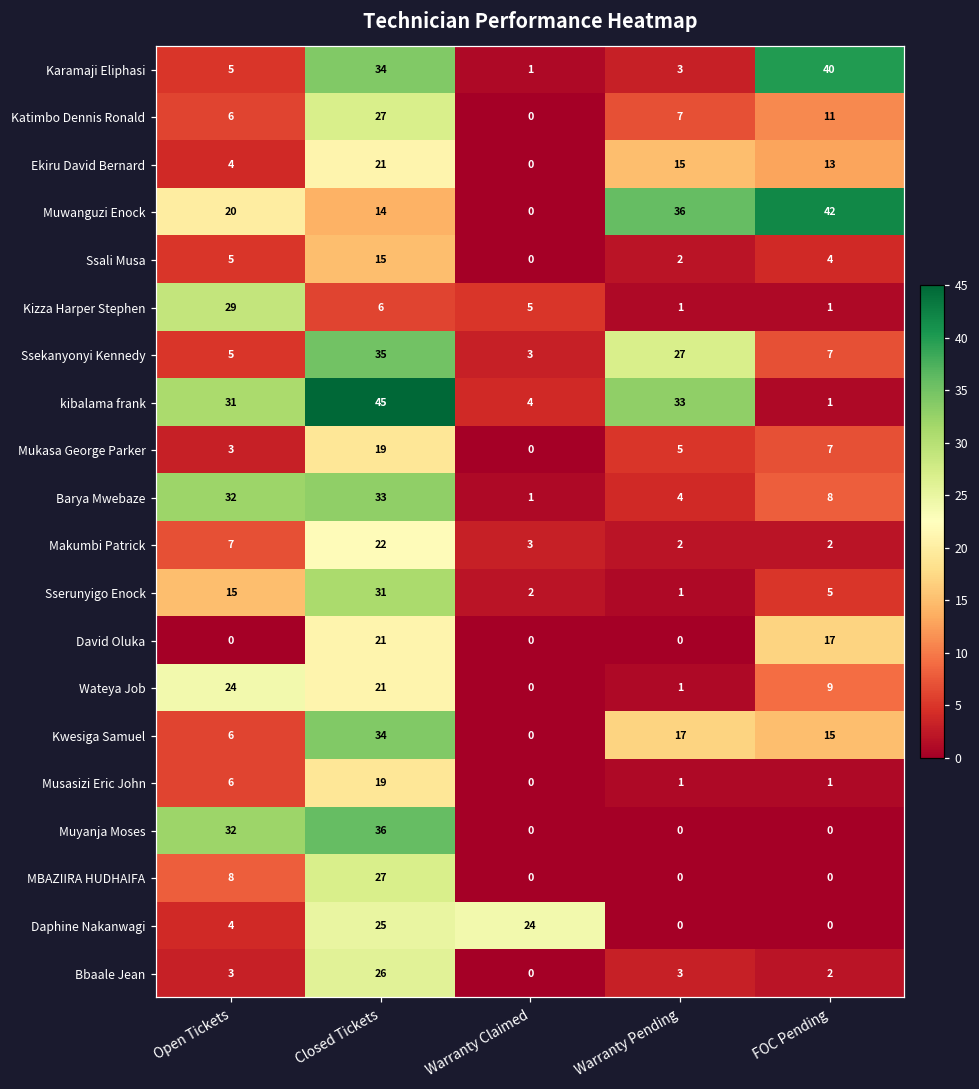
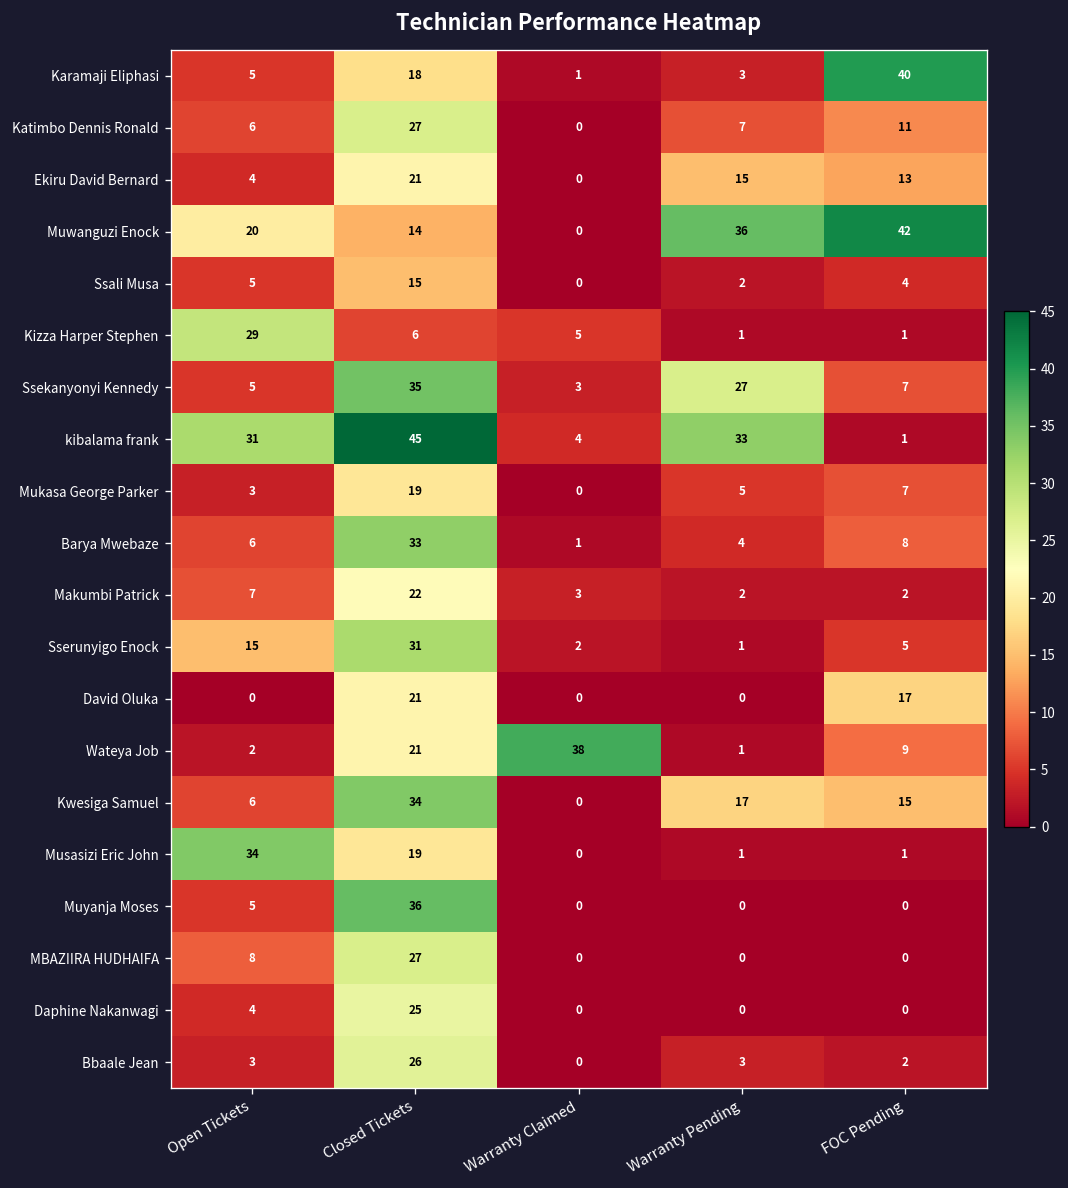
Karamaji Eliphasi, Closed Tickets: 34 -> 18
Barya Mwebaze, Open Tickets: 32 -> 6
Wateya Job, Open Tickets: 24 -> 2
Wateya Job, Warranty Claimed: 0 -> 38
Musasizi Eric John, Open Tickets: 6 -> 34
Muyanja Moses, Open Tickets: 32 -> 5
Daphine Nakanwagi, Warranty Claimed: 24 -> 0
